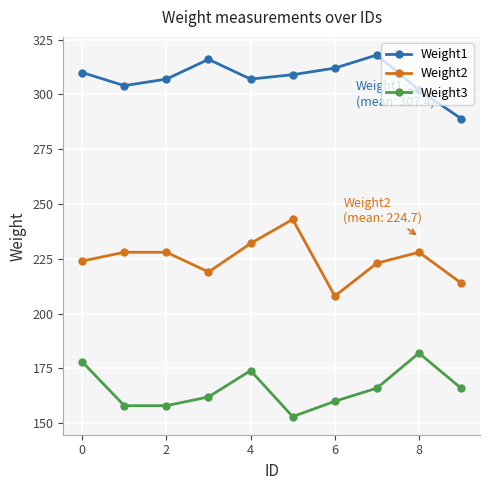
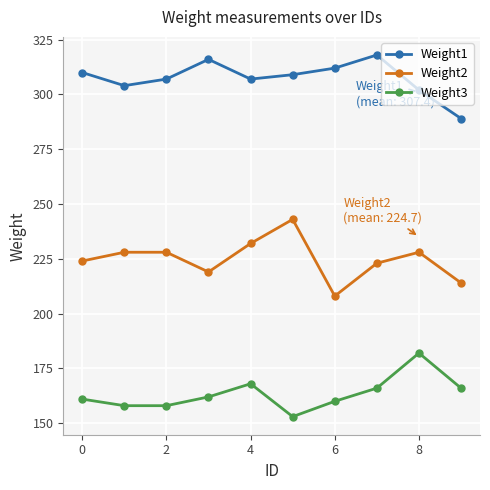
Weight3, 0: 178 -> 161
Weight3, 4: 174 -> 168
